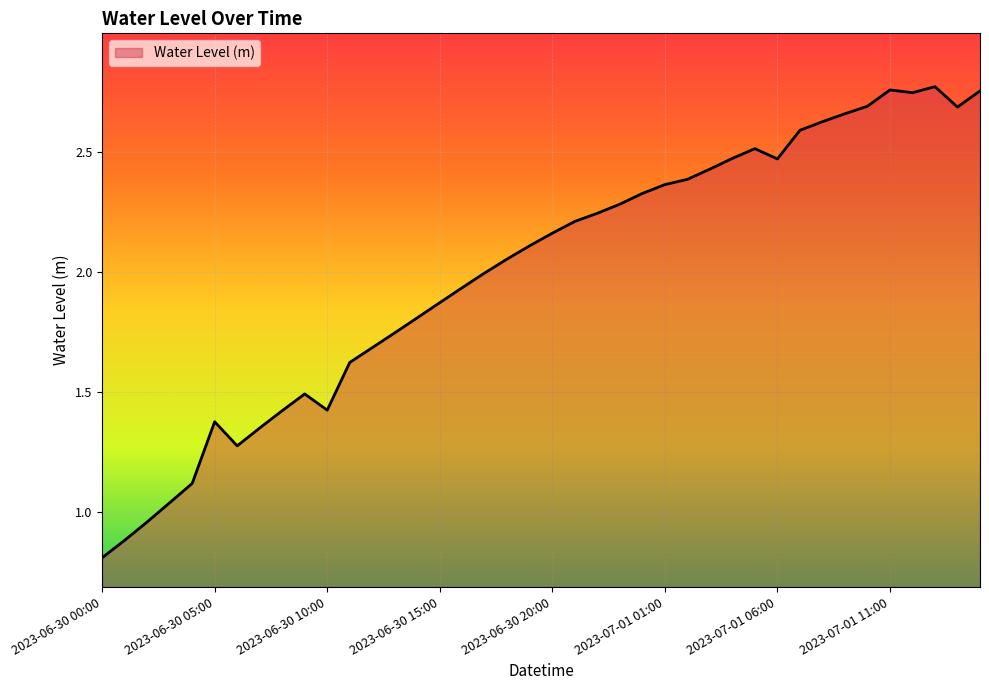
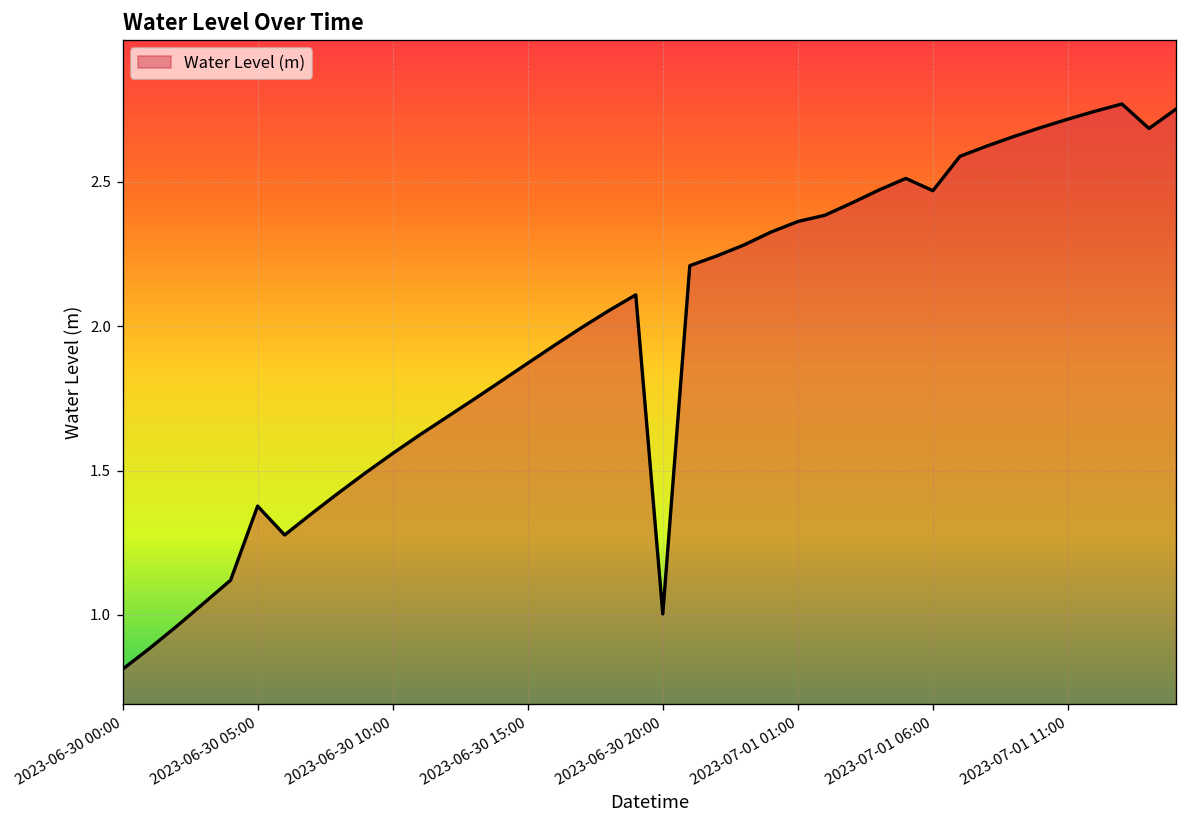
2023-06-30 10:00: 1.43 -> 1.56
2023-06-30 20:00: 2.16 -> 1.00
2023-07-01 11:00: 2.76 -> 2.72
